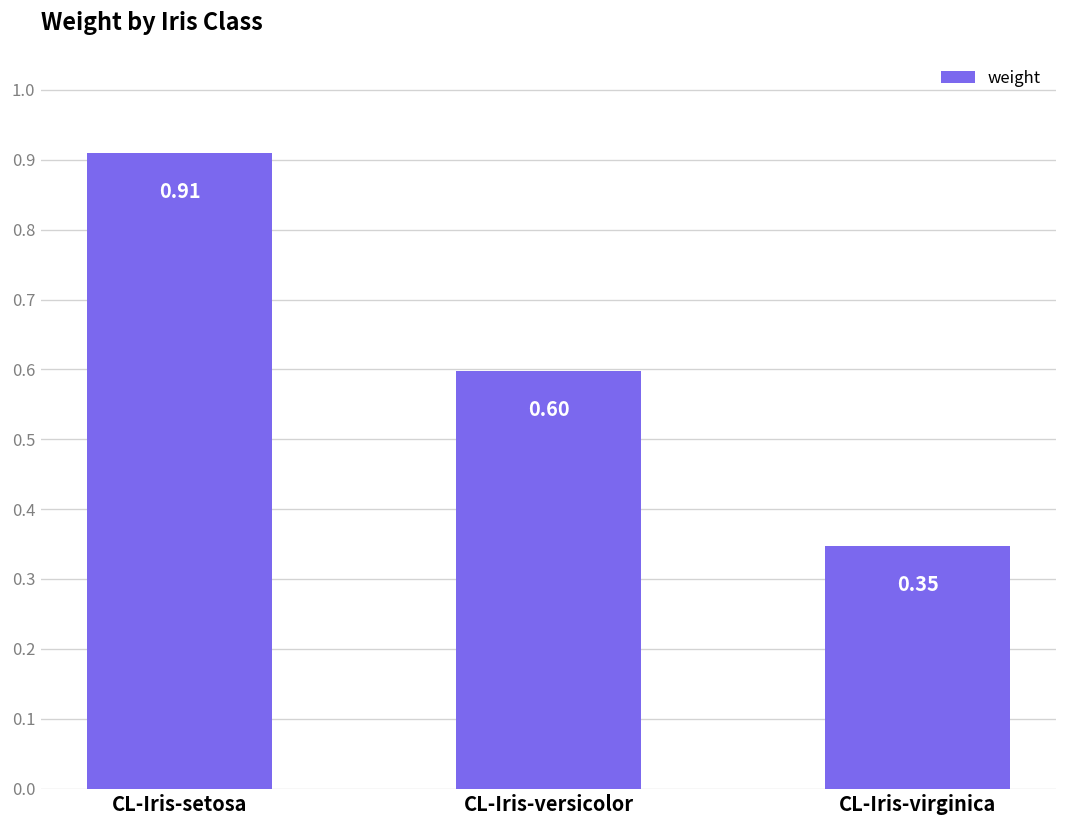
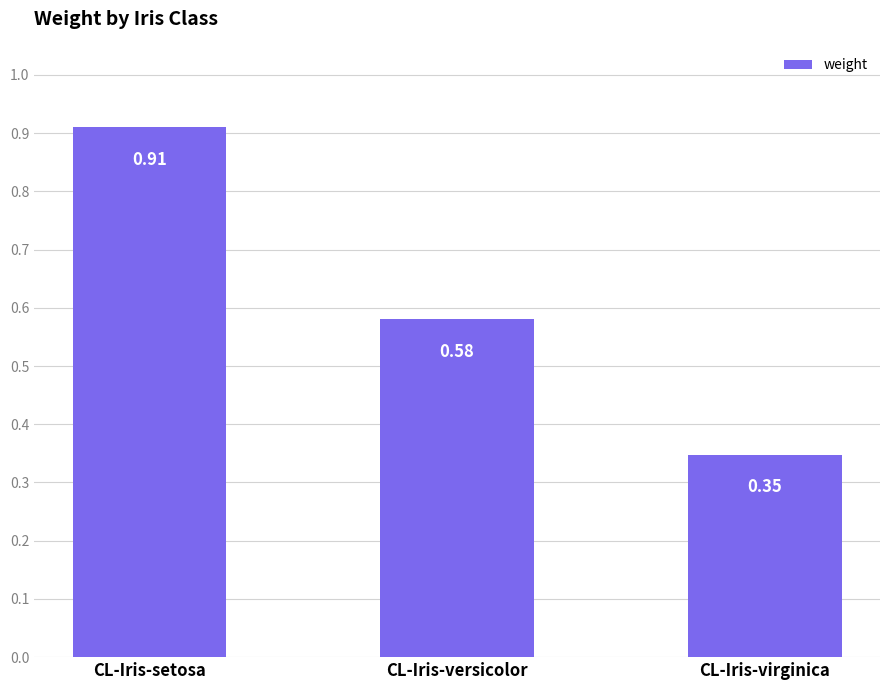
CL-Iris-versicolor: 0.60 -> 0.58
